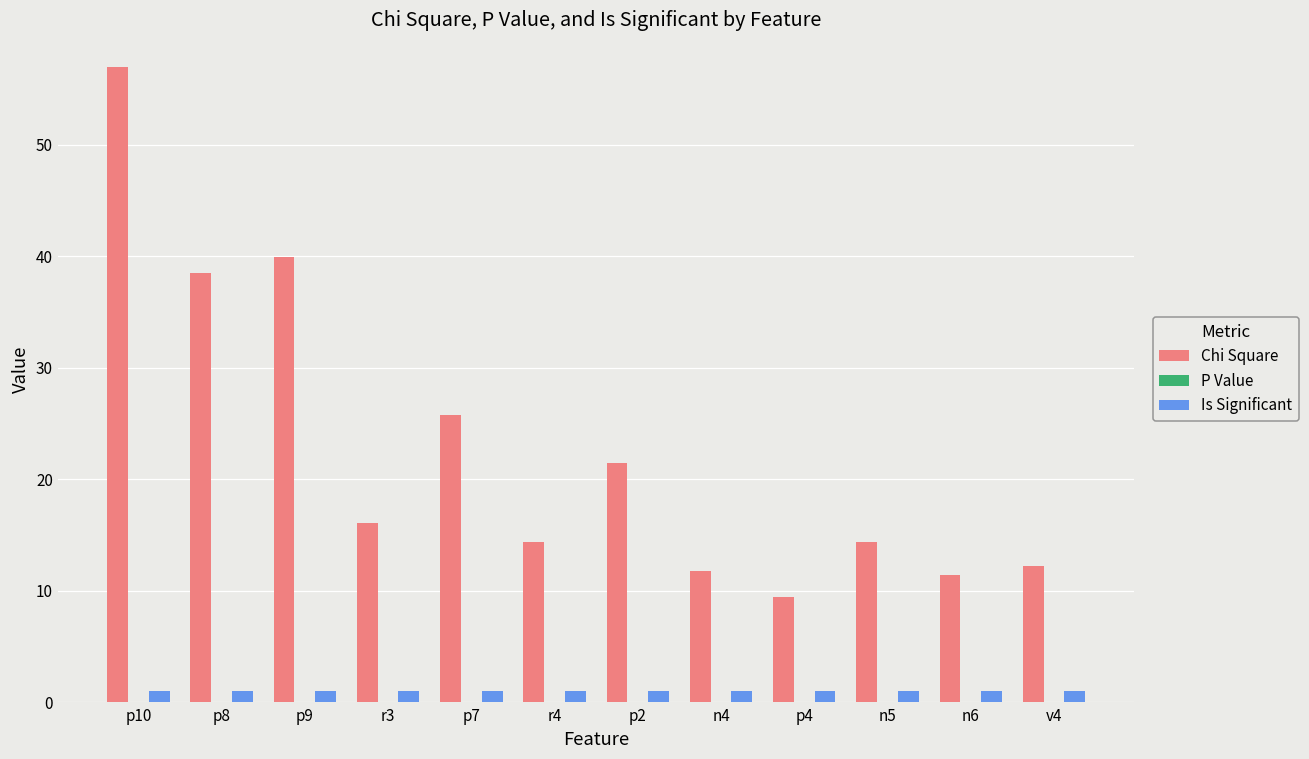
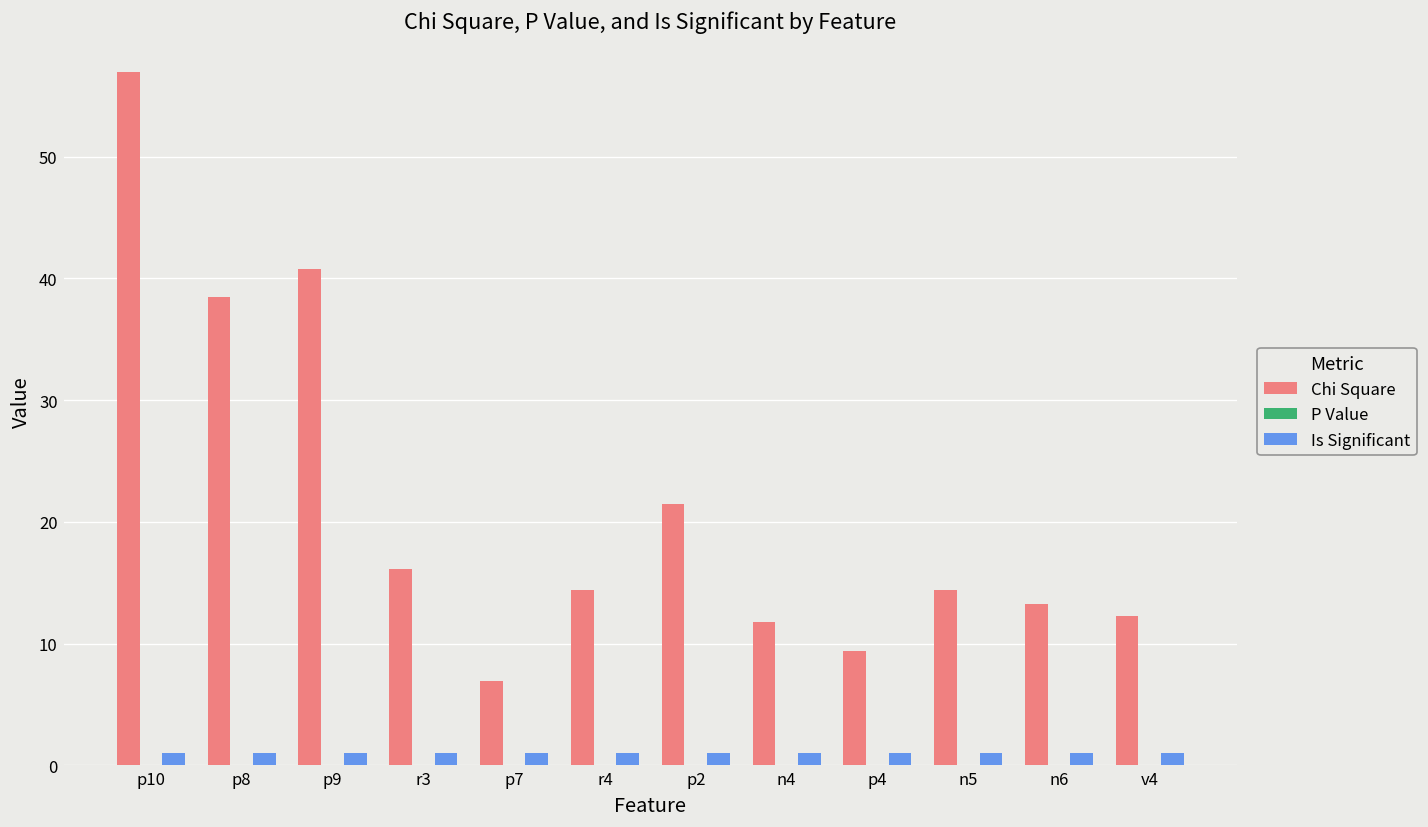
Chi Square, p9: 39.9 -> 40.8
Chi Square, p7: 25.8 -> 6.9
Chi Square, n6: 11.4 -> 13.3
